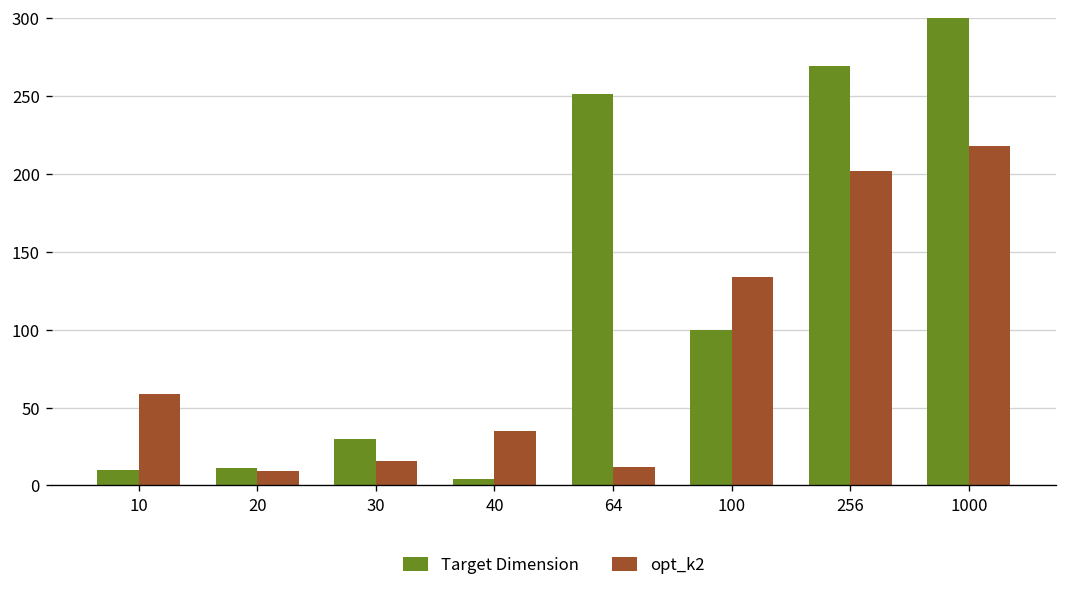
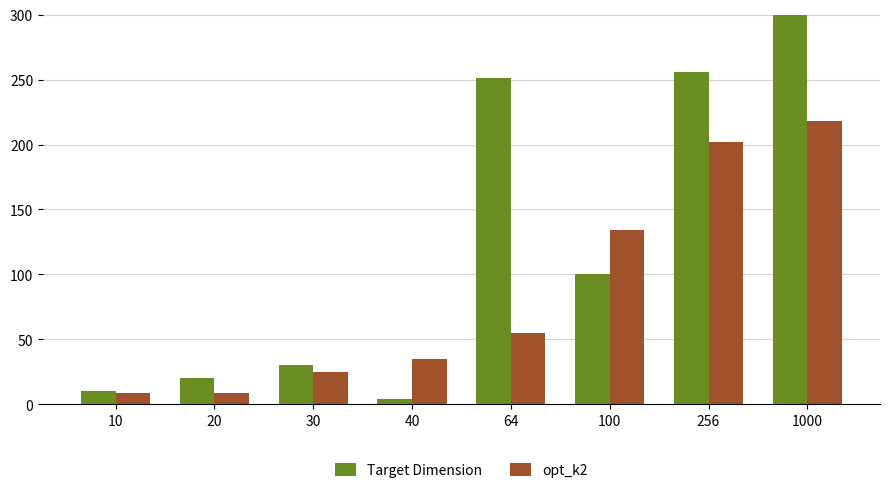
opt_k2, 10: 59 -> 9
Target Dimension, 20: 11 -> 20
opt_k2, 30: 16 -> 25
opt_k2, 64: 12 -> 55
Target Dimension, 256: 269 -> 256
